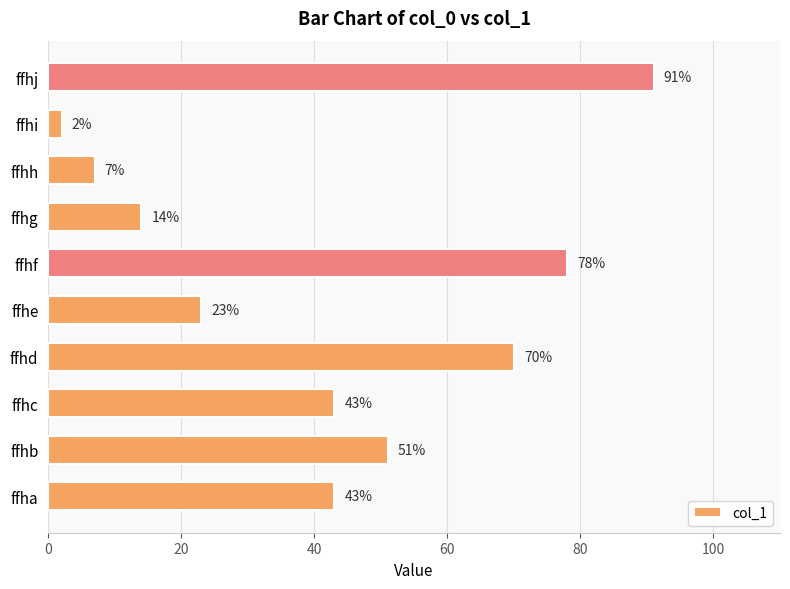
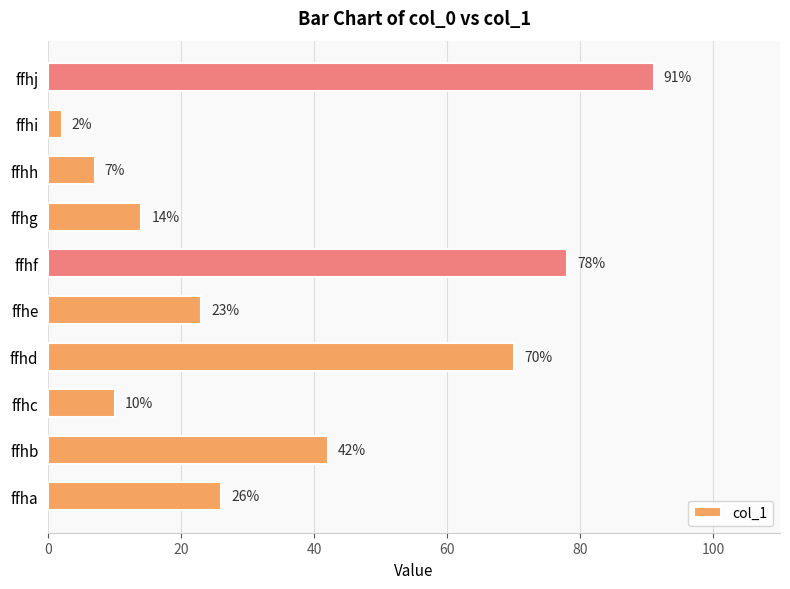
ffhc: 43% -> 10%
ffhb: 51% -> 42%
ffha: 43% -> 26%
